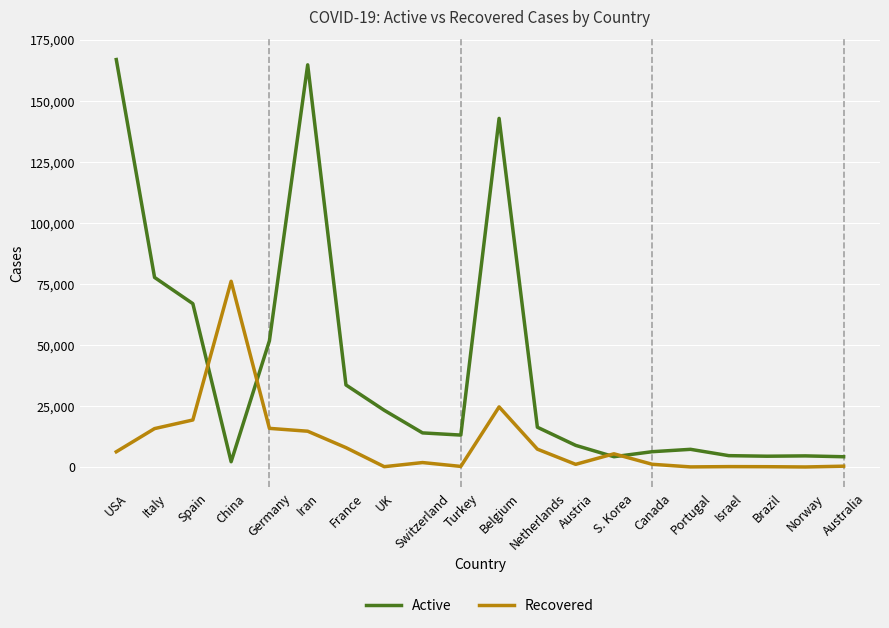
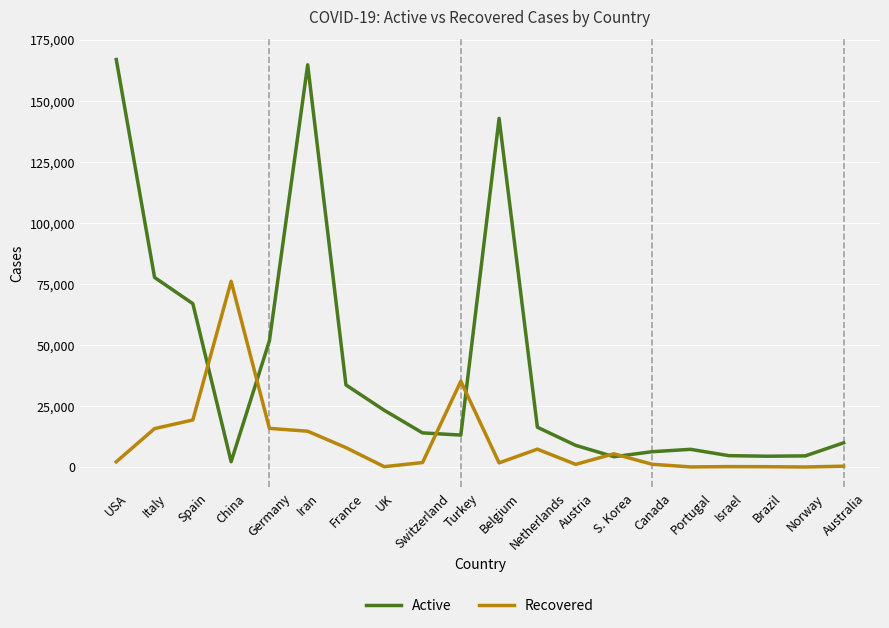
Recovered, USA: 6,000 -> 2,000
Recovered, Turkey: 0 -> 35,000
Recovered, Belgium: 25,000 -> 2,000
Active, Australia: 4,000 -> 10,000
